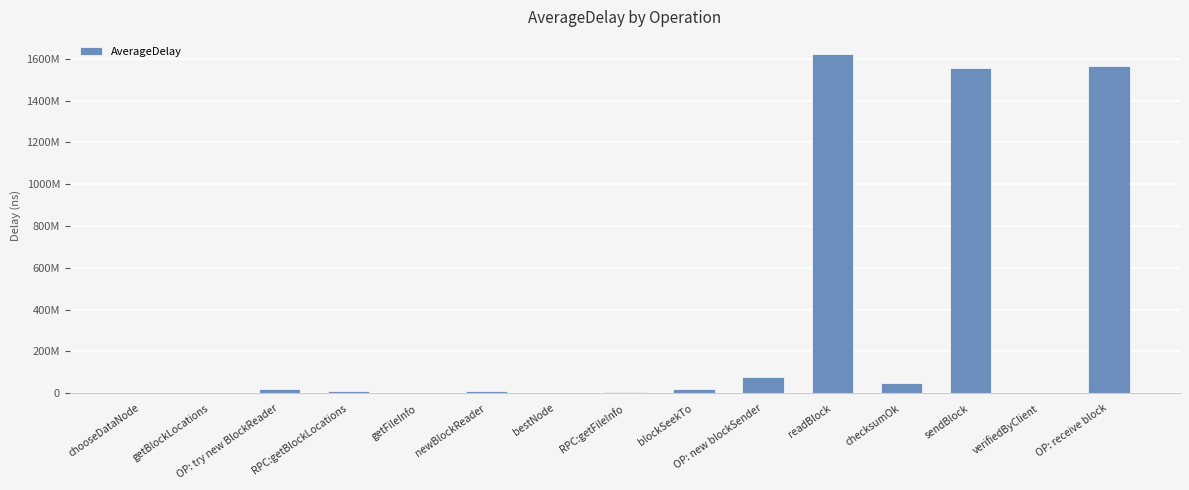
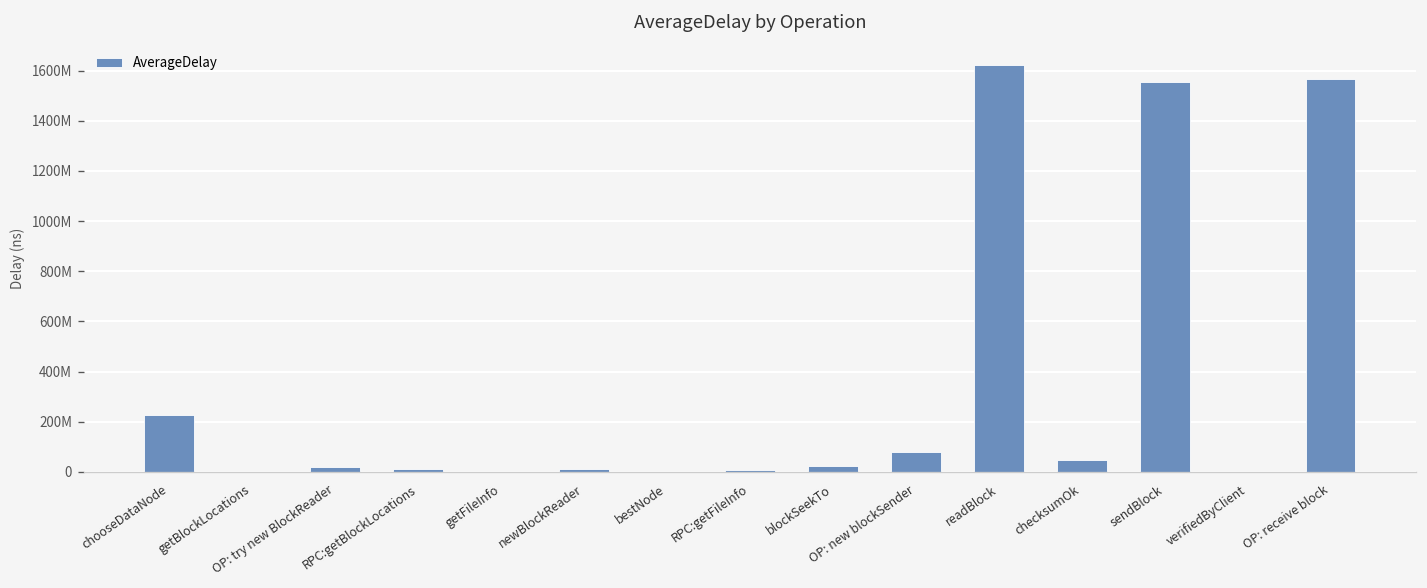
chooseDataNode: 0 -> 230000000
